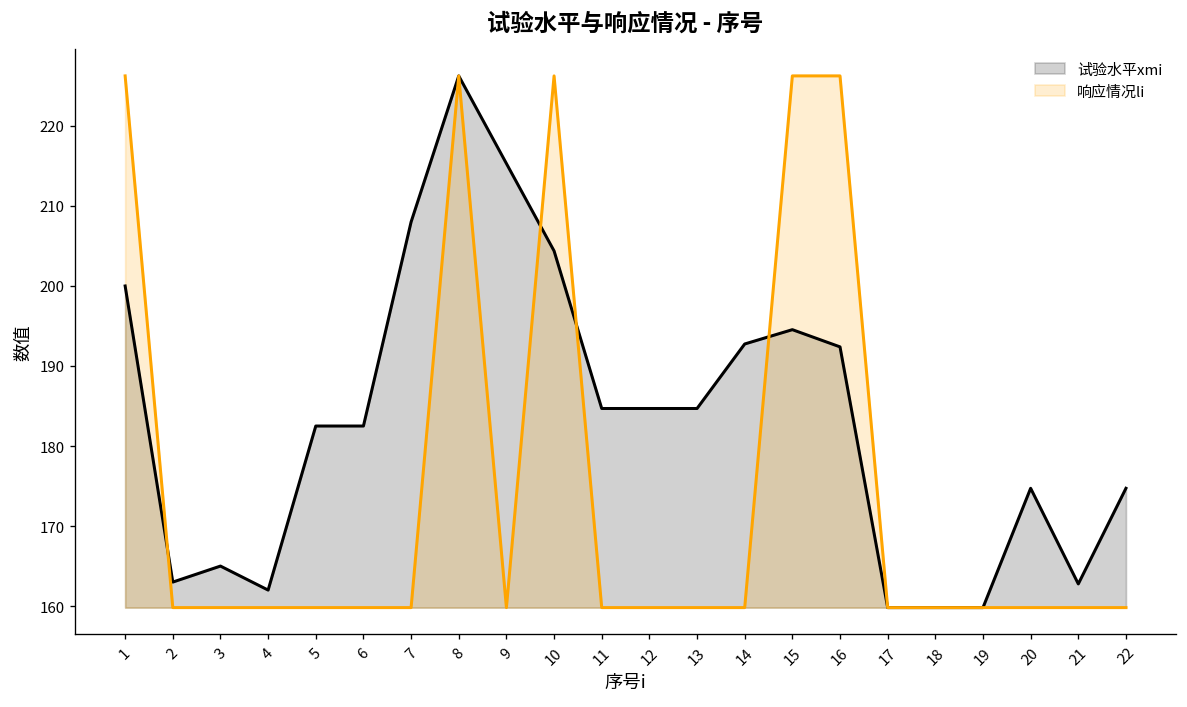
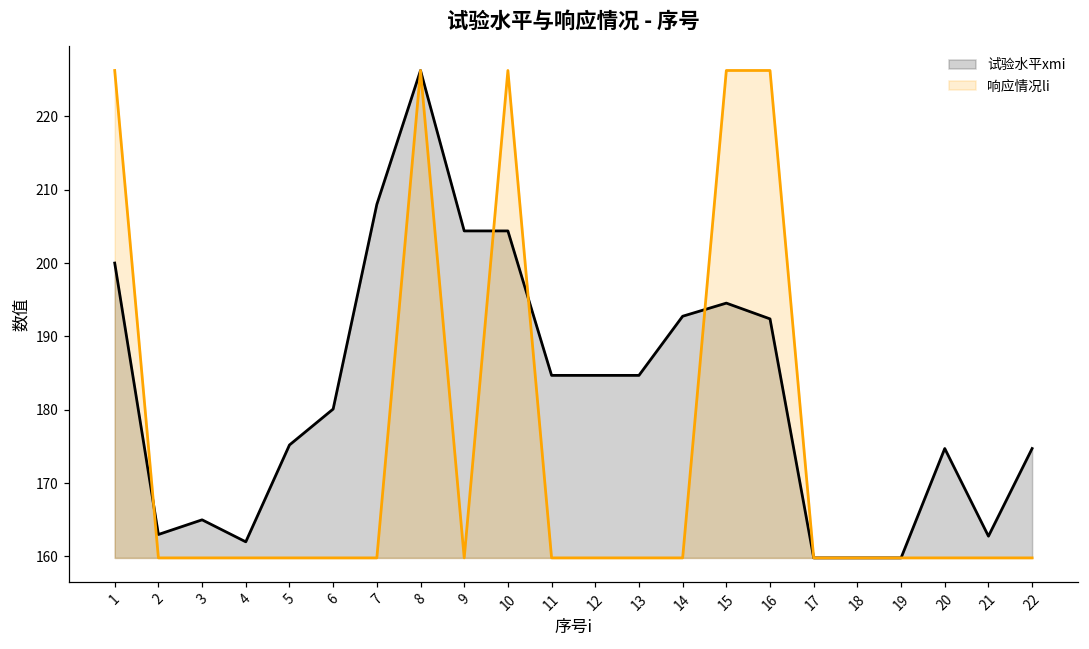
试验水平xmi, 5: 183 -> 175
试验水平xmi, 6: 183 -> 180
试验水平xmi, 9: 215 -> 204
